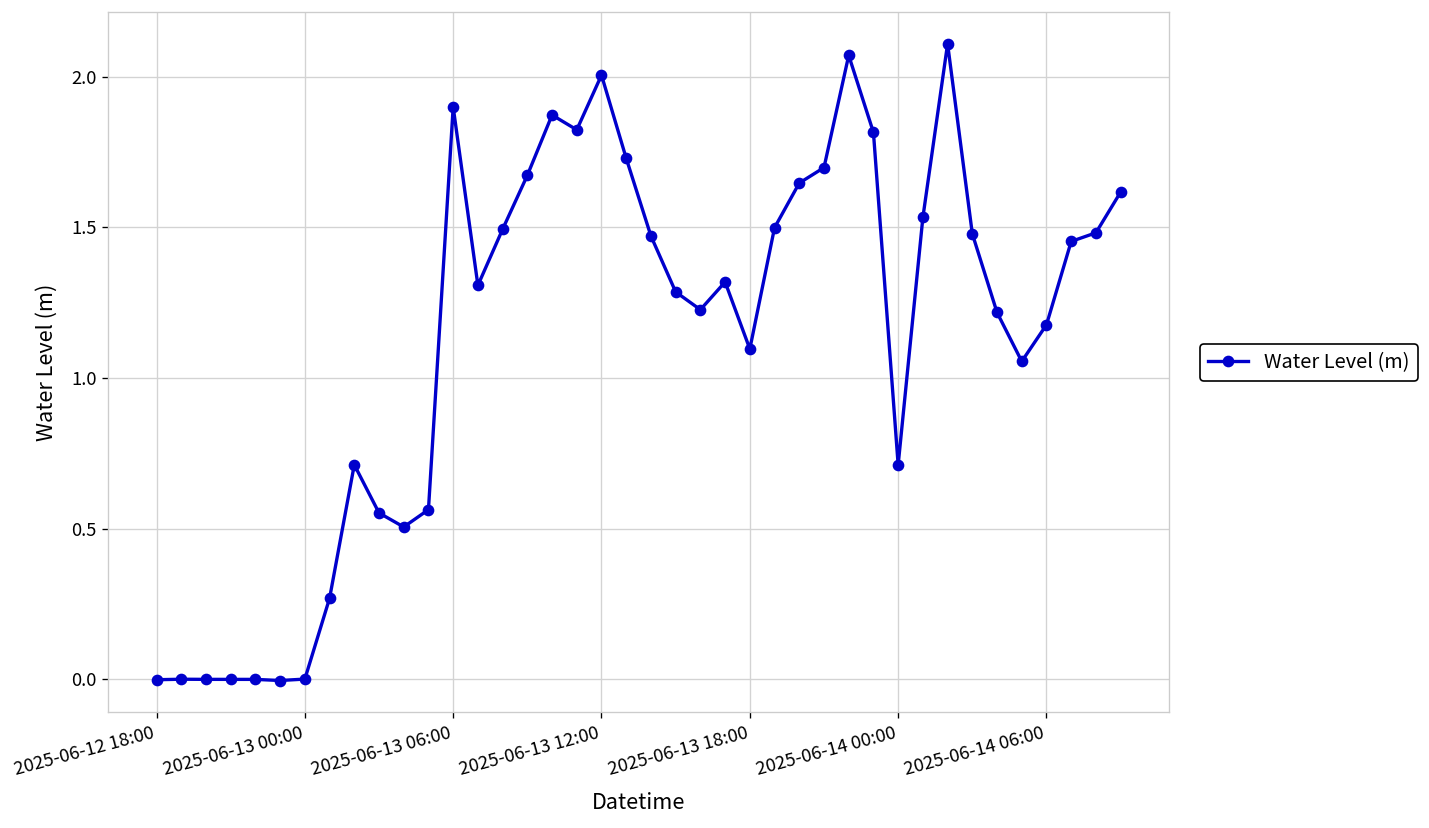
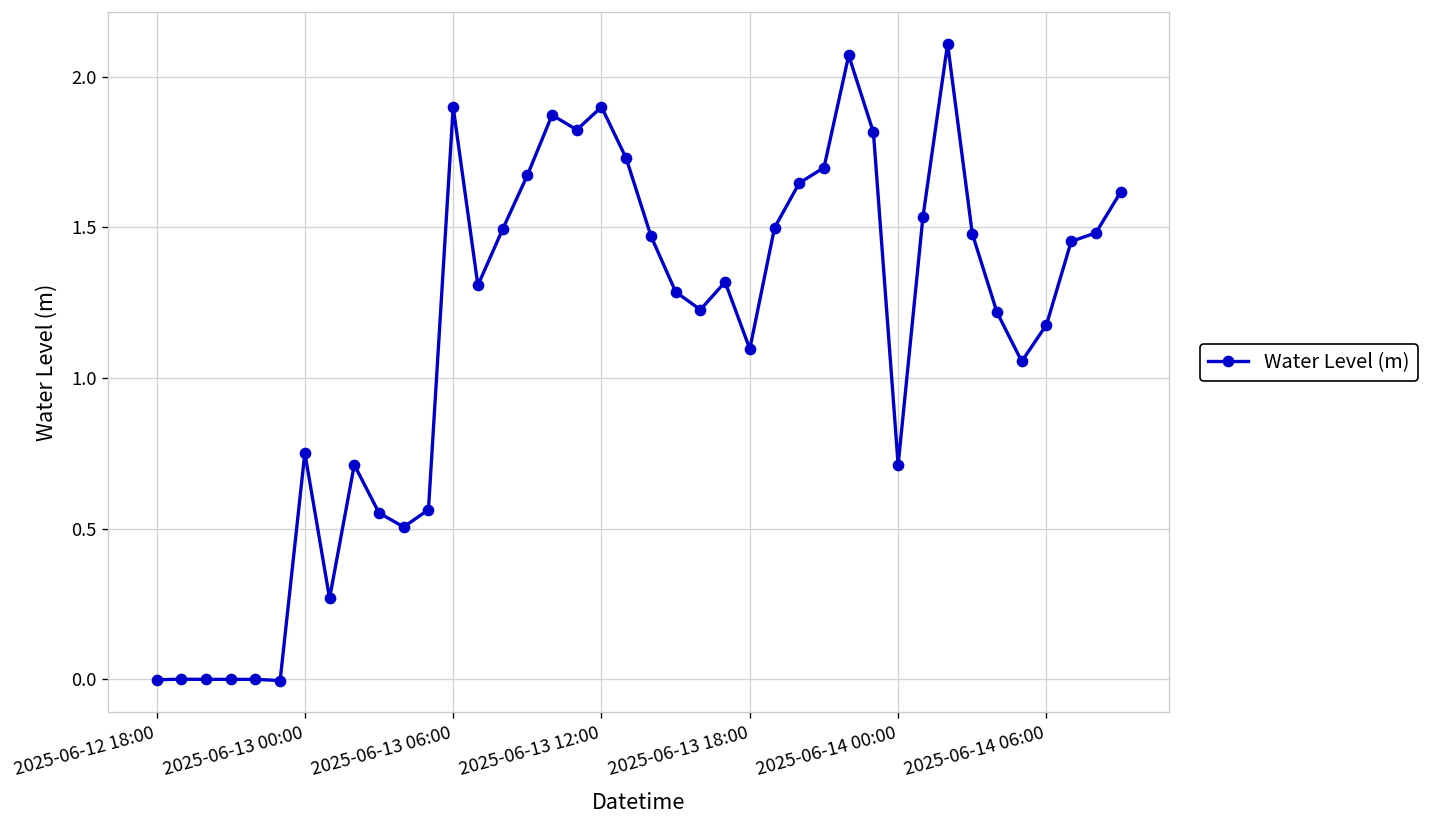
2025-06-13 00:00: 0.00 -> 0.75
2025-06-13 12:00: 2.01 -> 1.90
